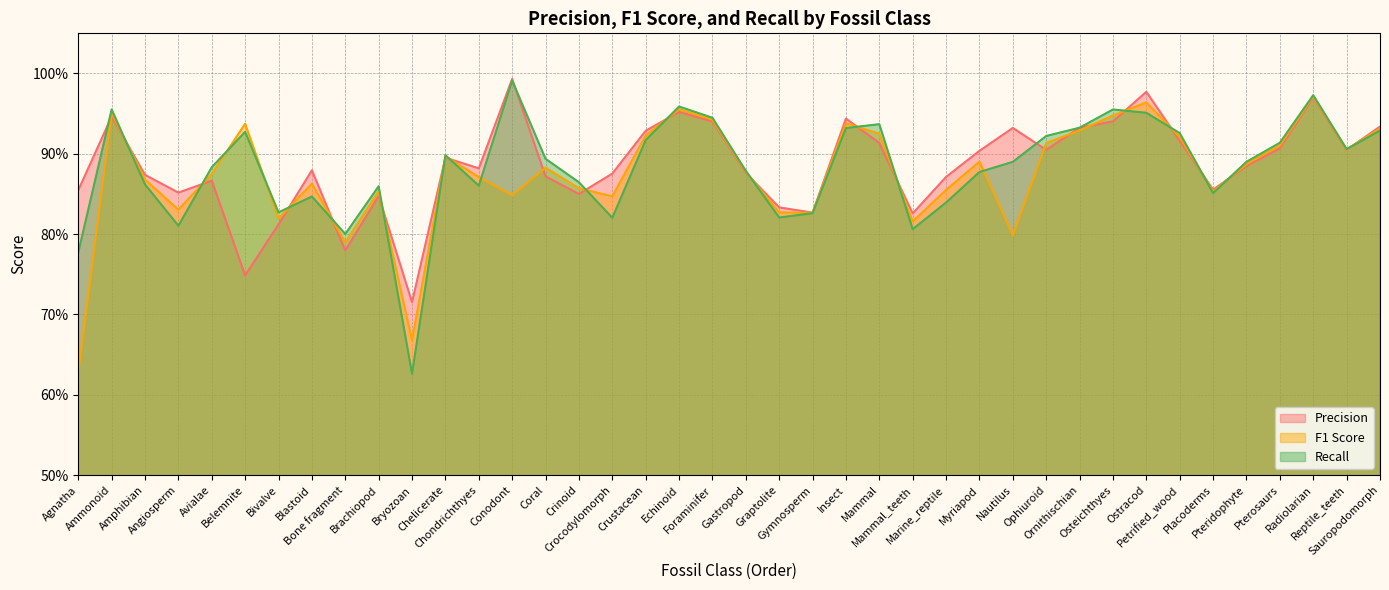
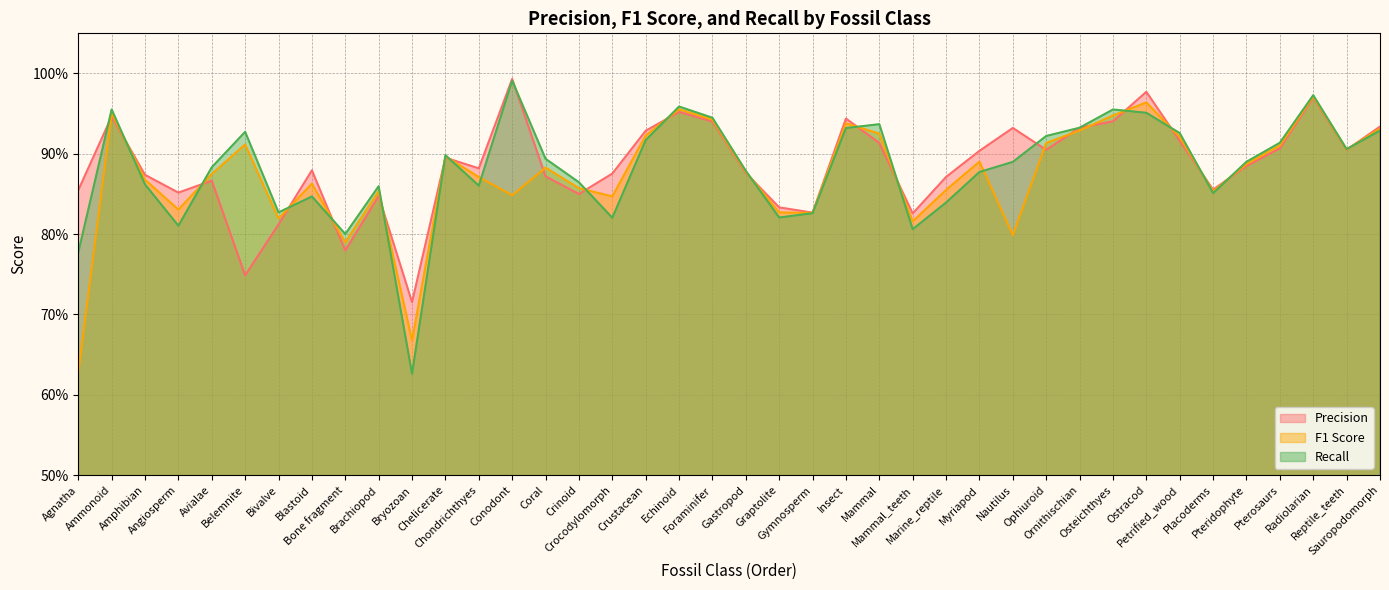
F1 Score, Belemnite: 94% -> 91%
